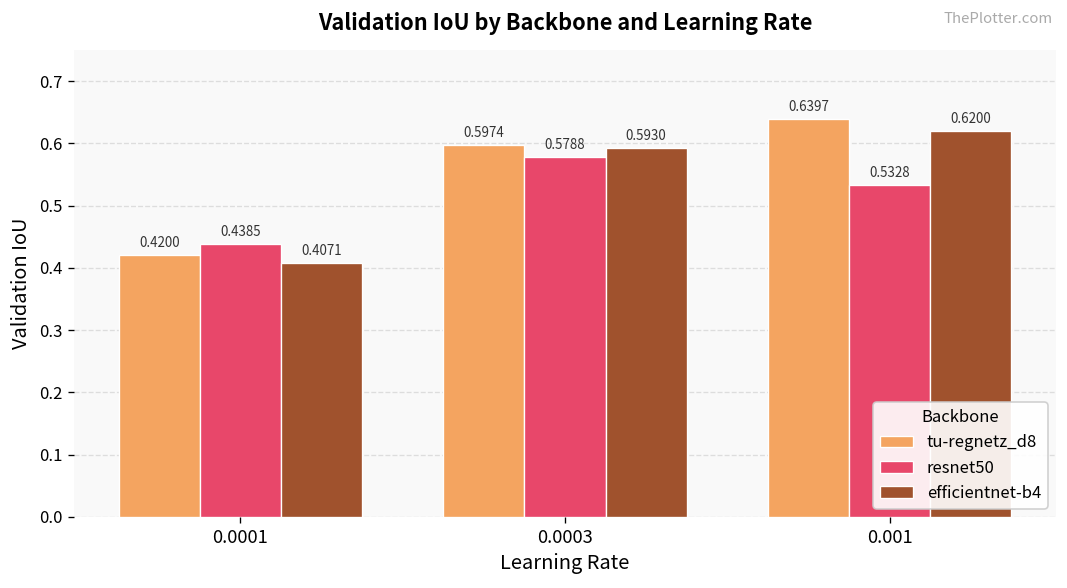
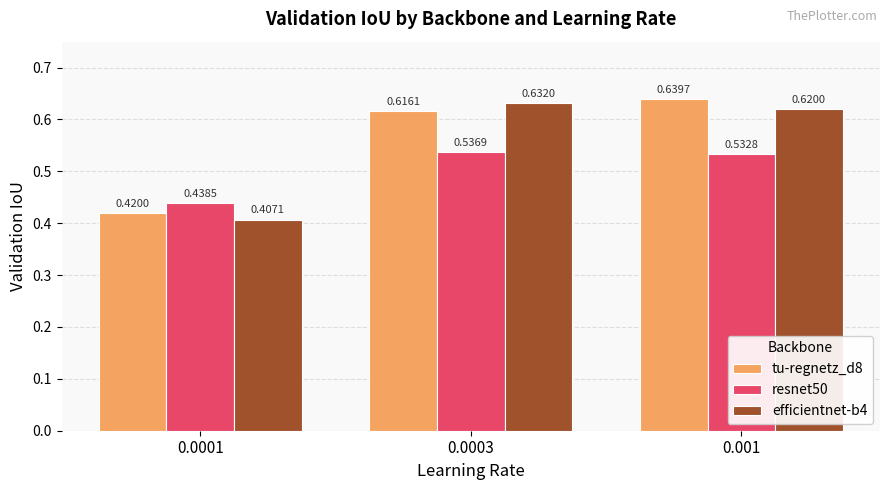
tu-regnetz_d8, 0.0003: 0.5974 -> 0.6161
resnet50, 0.0003: 0.5788 -> 0.5369
efficientnet-b4, 0.0003: 0.5930 -> 0.6320
